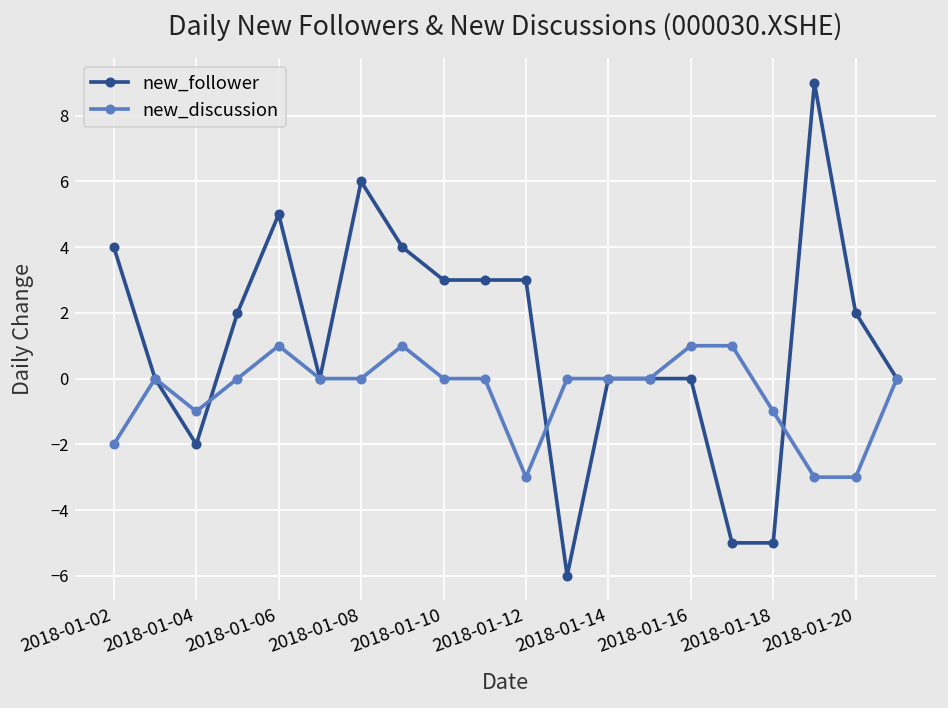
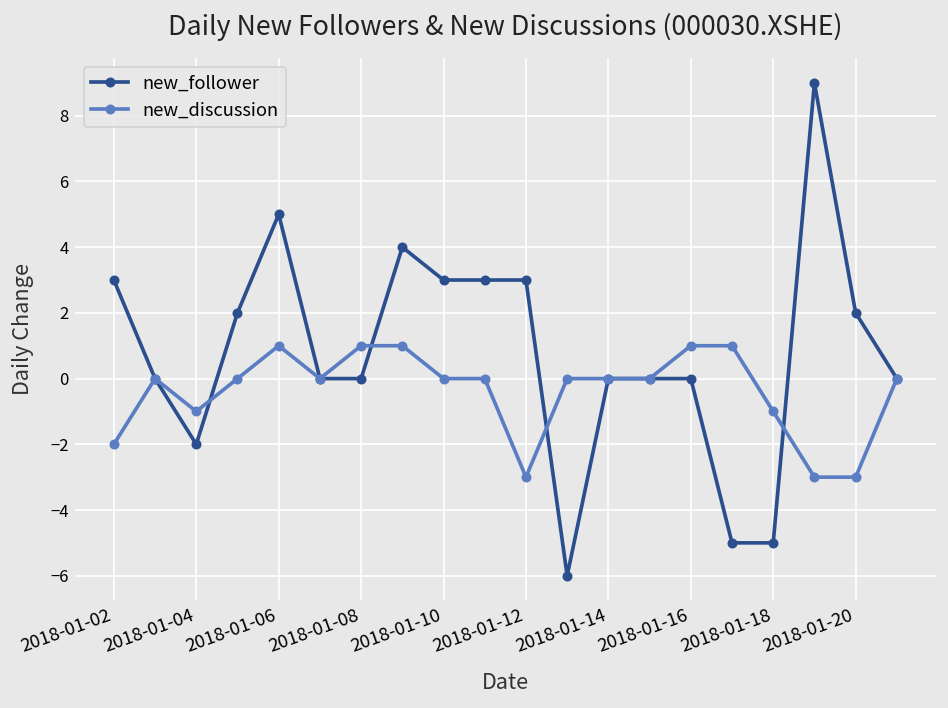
new_follower, 2018-01-02: 4 -> 3
new_follower, 2018-01-08: 6 -> 0
new_discussion, 2018-01-08: 0 -> 1
